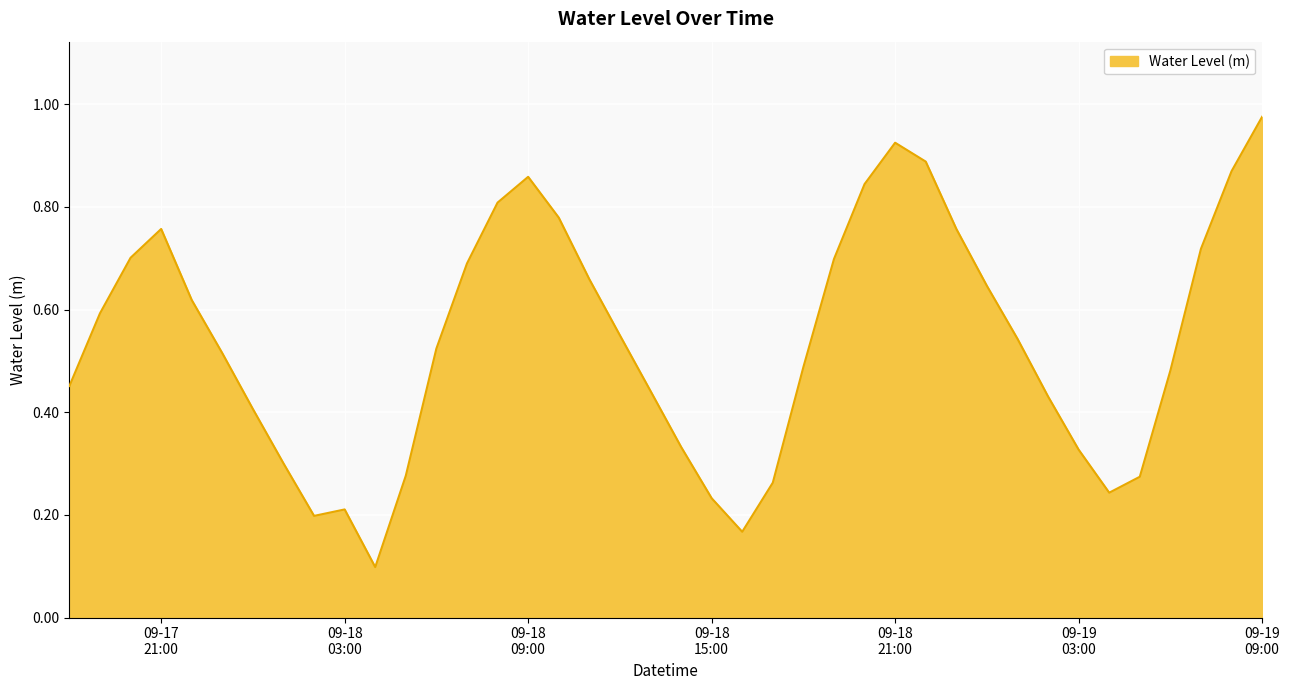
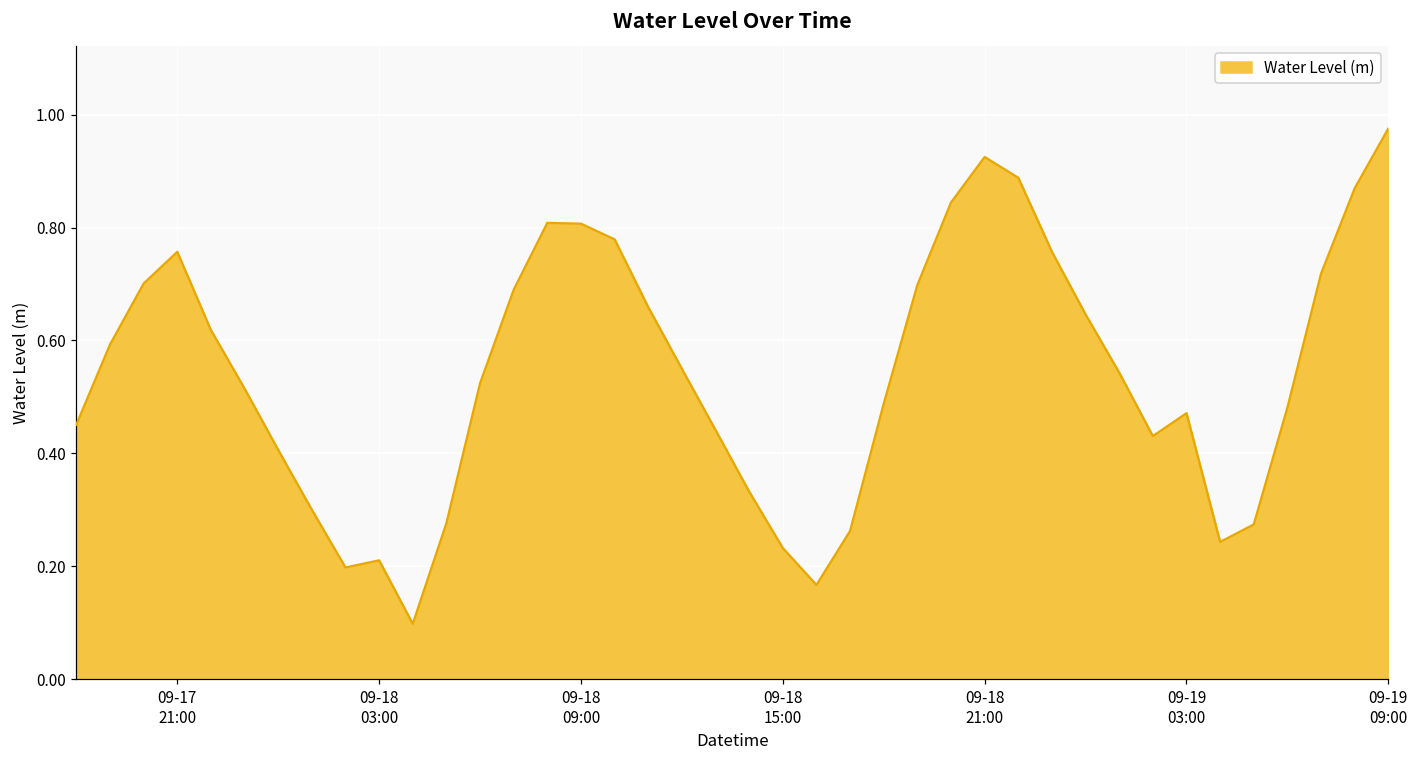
09-18 09:00: 0.86 -> 0.81
09-19 03:00: 0.33 -> 0.47
